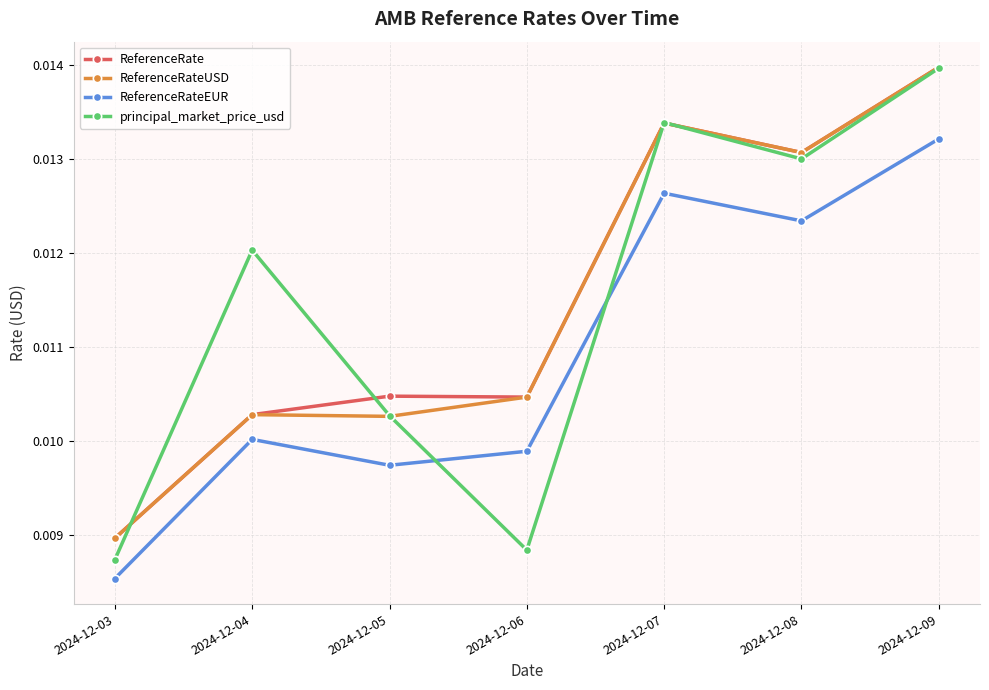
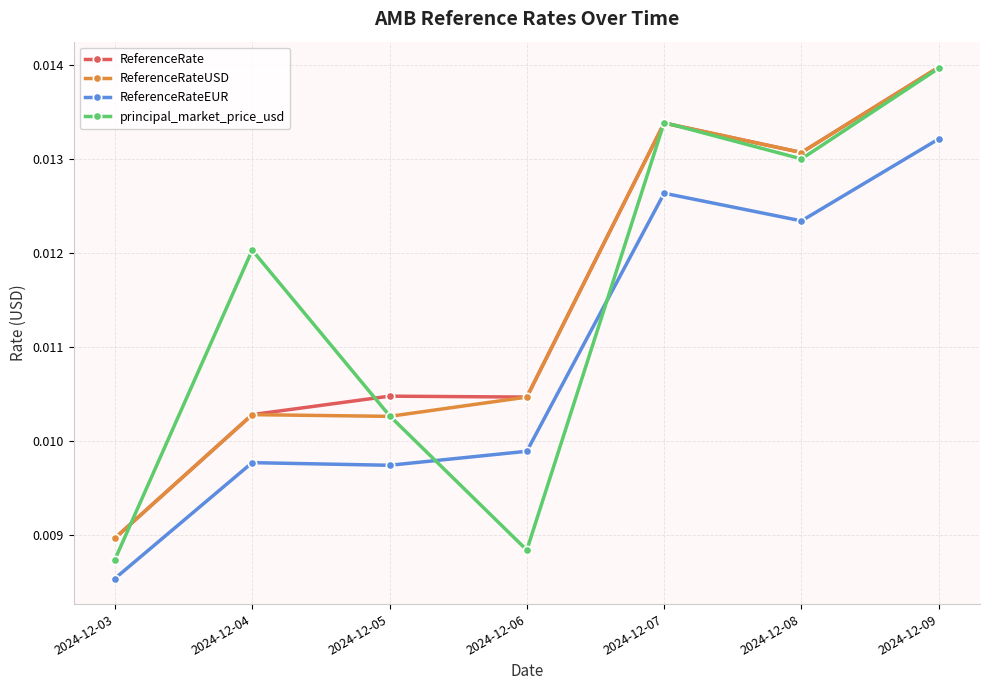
ReferenceRateEUR, 2024-12-04: 0.0100 -> 0.0098
